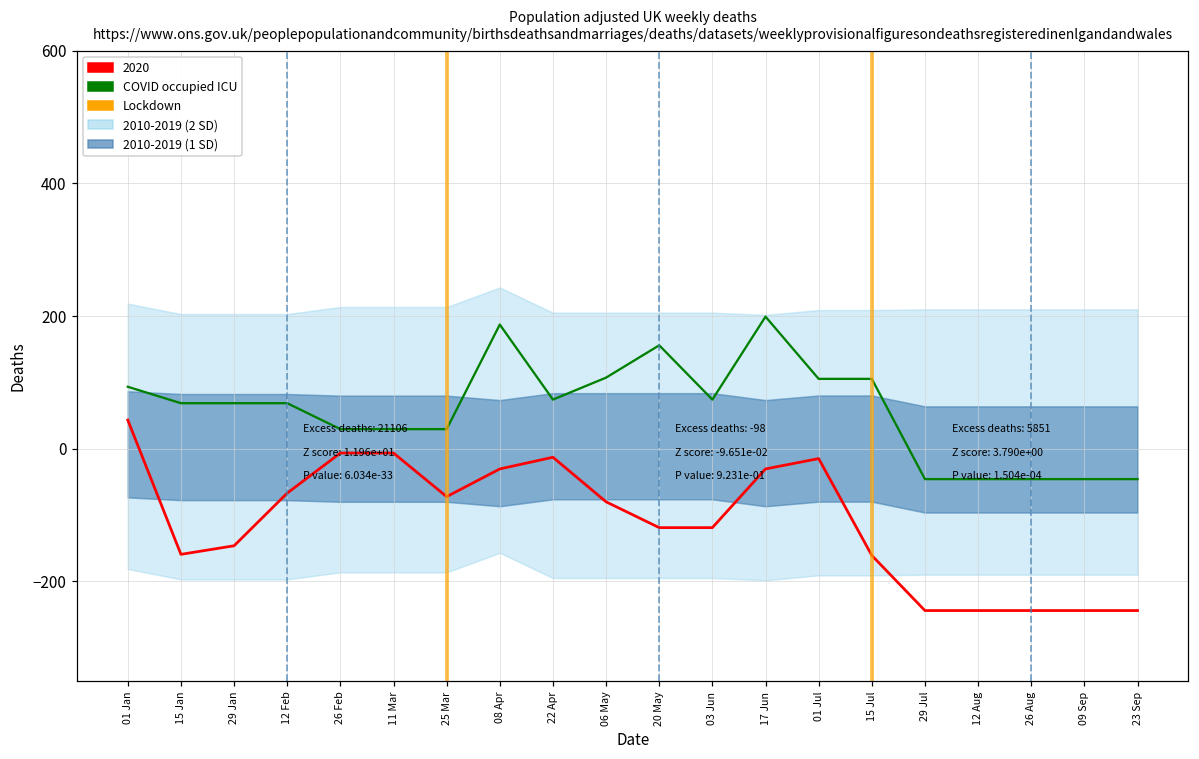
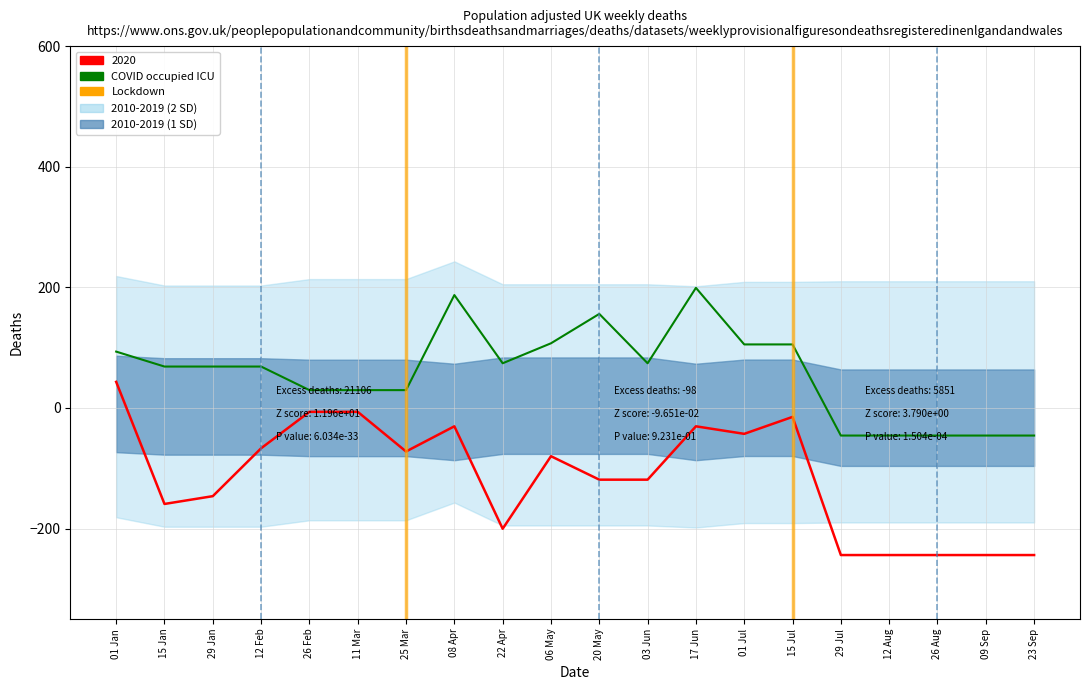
2020, 22 Apr: -10 -> -200
2020, 01 Jul: -10 -> -40
2020, 15 Jul: -160 -> -10
